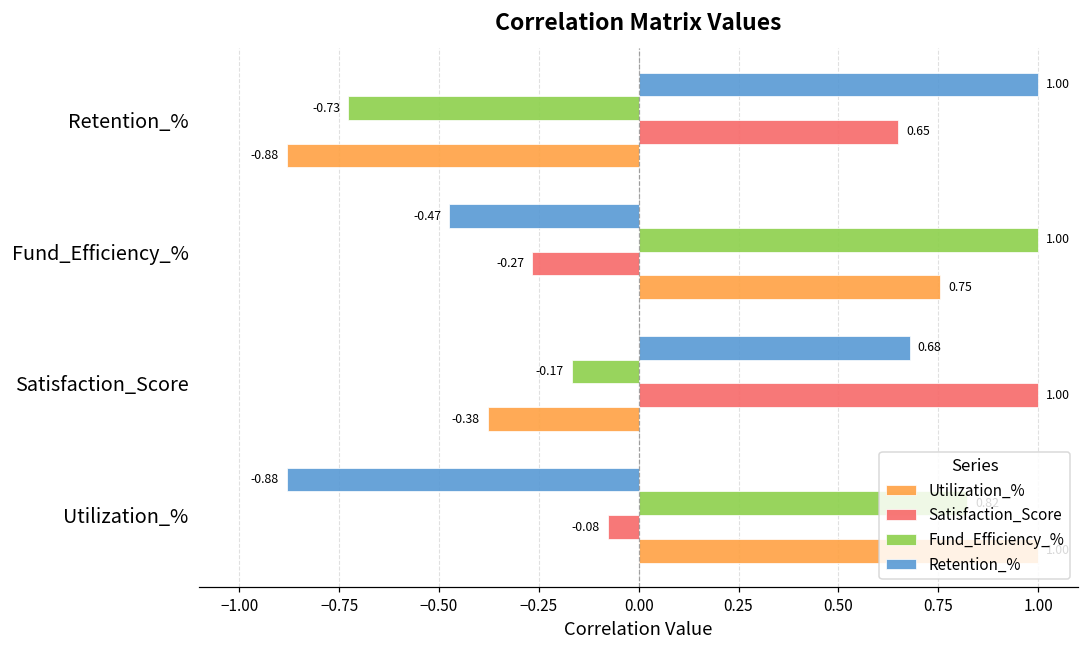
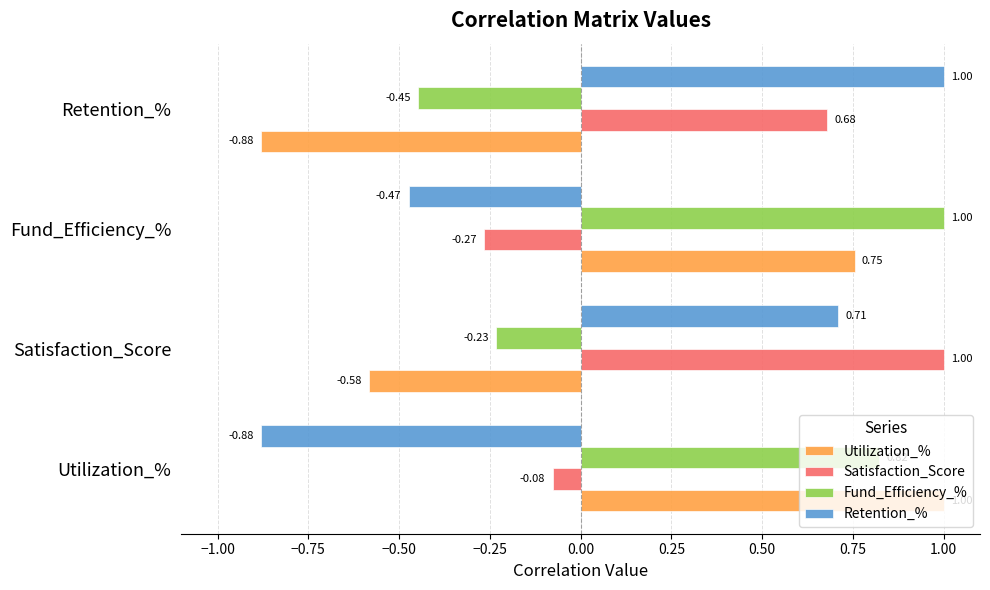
Fund_Efficiency_%, Retention_%: -0.73 -> -0.45
Satisfaction_Score, Retention_%: 0.65 -> 0.68
Retention_%, Satisfaction_Score: 0.68 -> 0.71
Fund_Efficiency_%, Satisfaction_Score: -0.17 -> -0.23
Utilization_%, Satisfaction_Score: -0.38 -> -0.58
